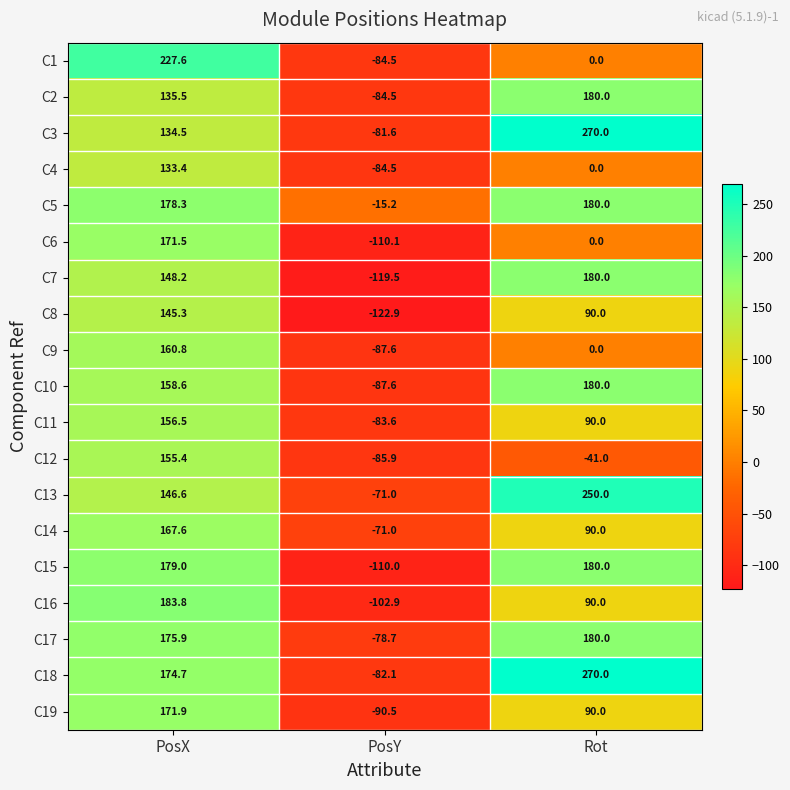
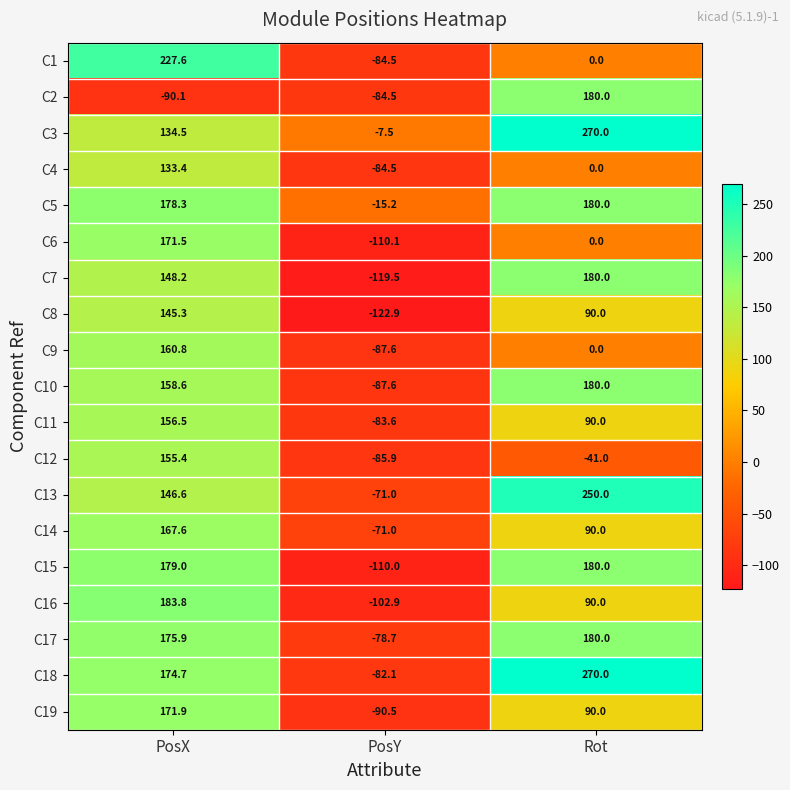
C2, PosX: 135.5 -> -90.1
C3, PosY: -81.6 -> -7.5
